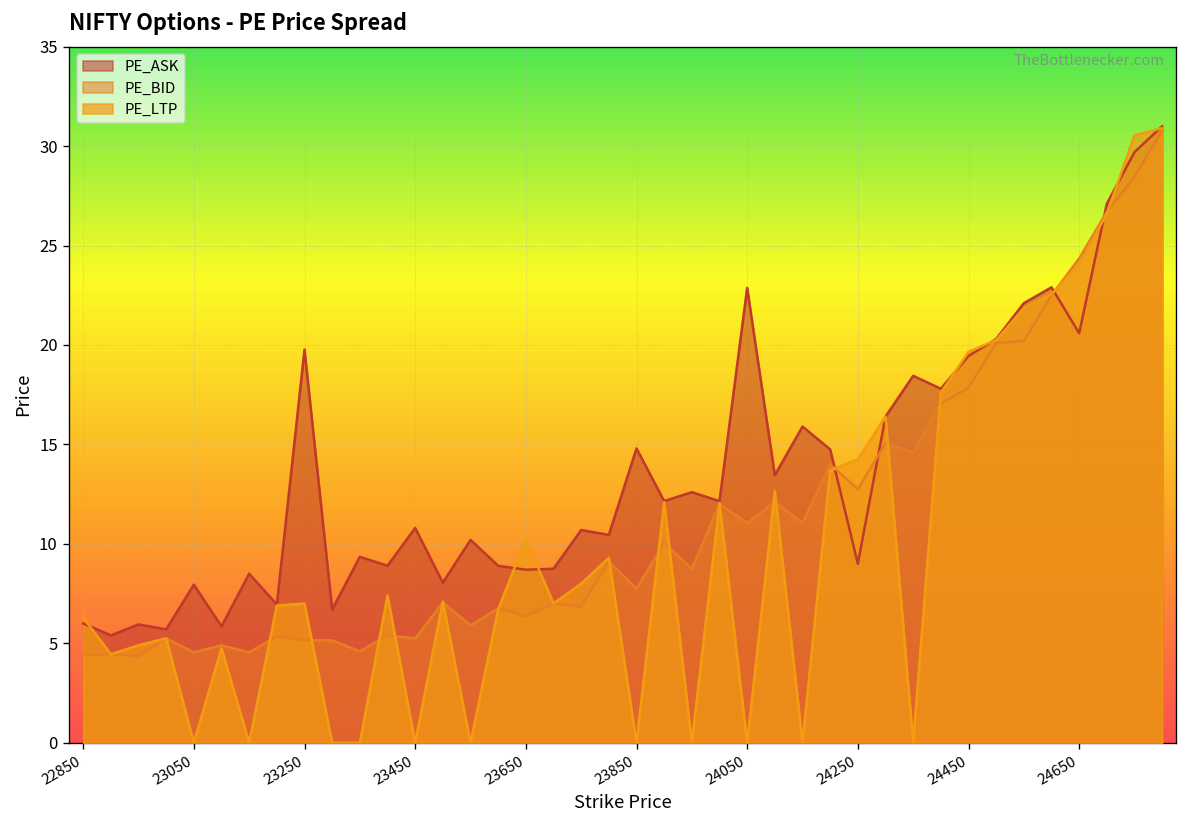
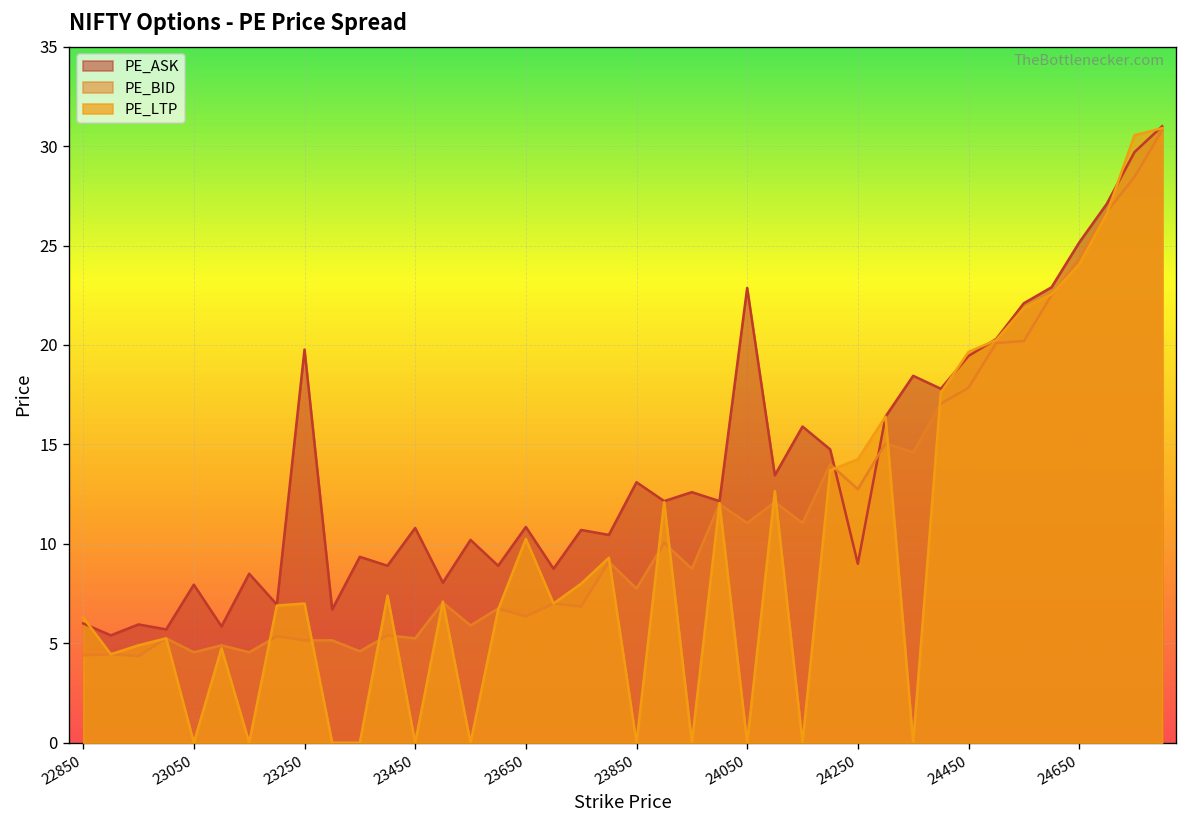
PE_ASK, 23650: 8.7 -> 10.9
PE_ASK, 23850: 14.8 -> 13.1
PE_ASK, 24650: 20.6 -> 25.2
